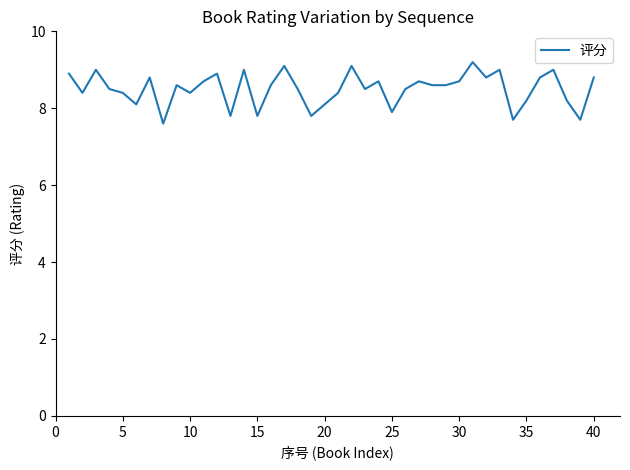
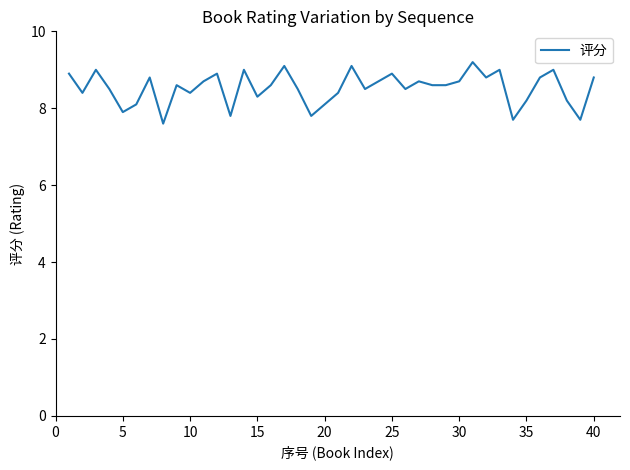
5: 8.4 -> 7.9
15: 7.8 -> 8.3
25: 7.9 -> 8.9
